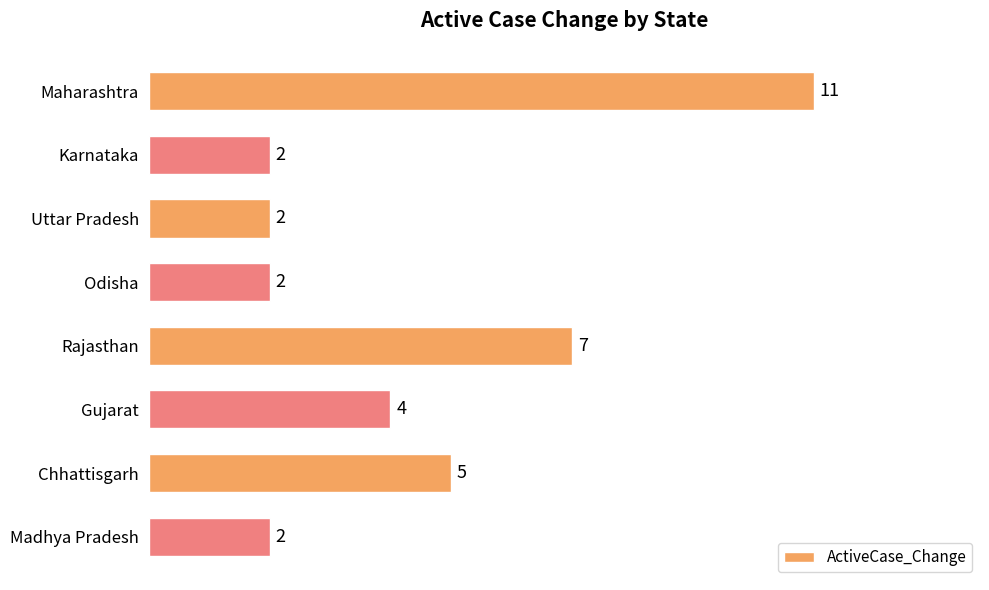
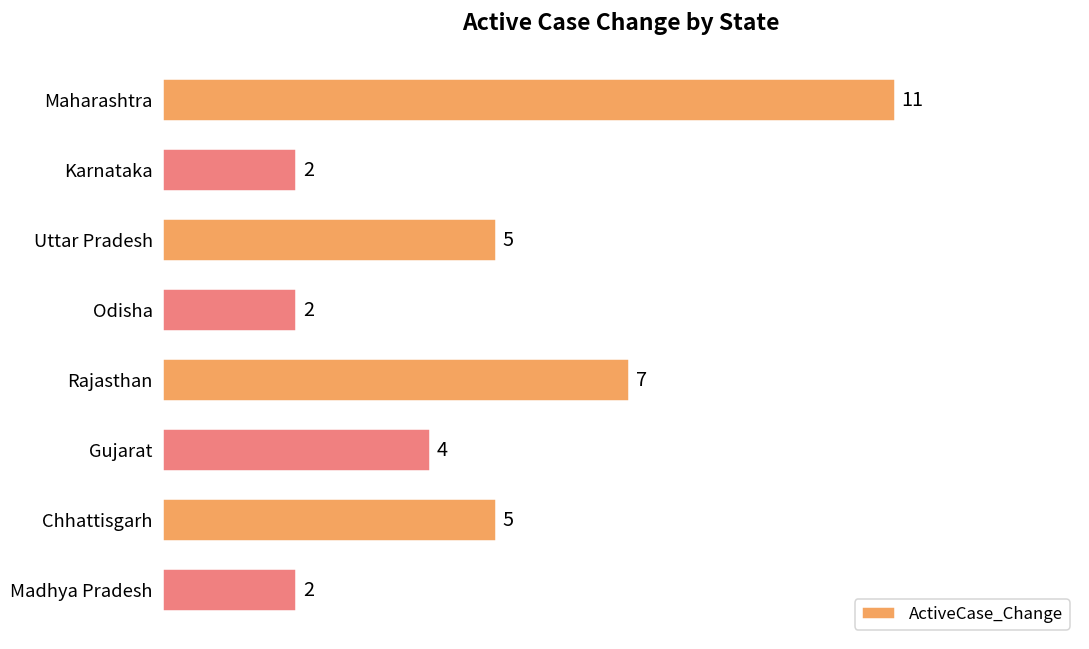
Uttar Pradesh: 2 -> 5
